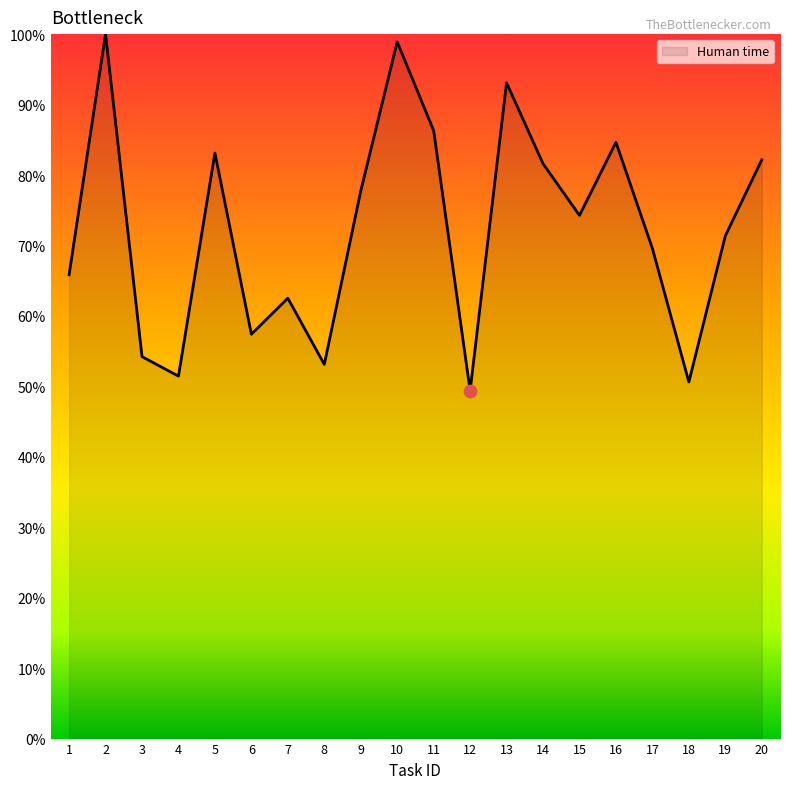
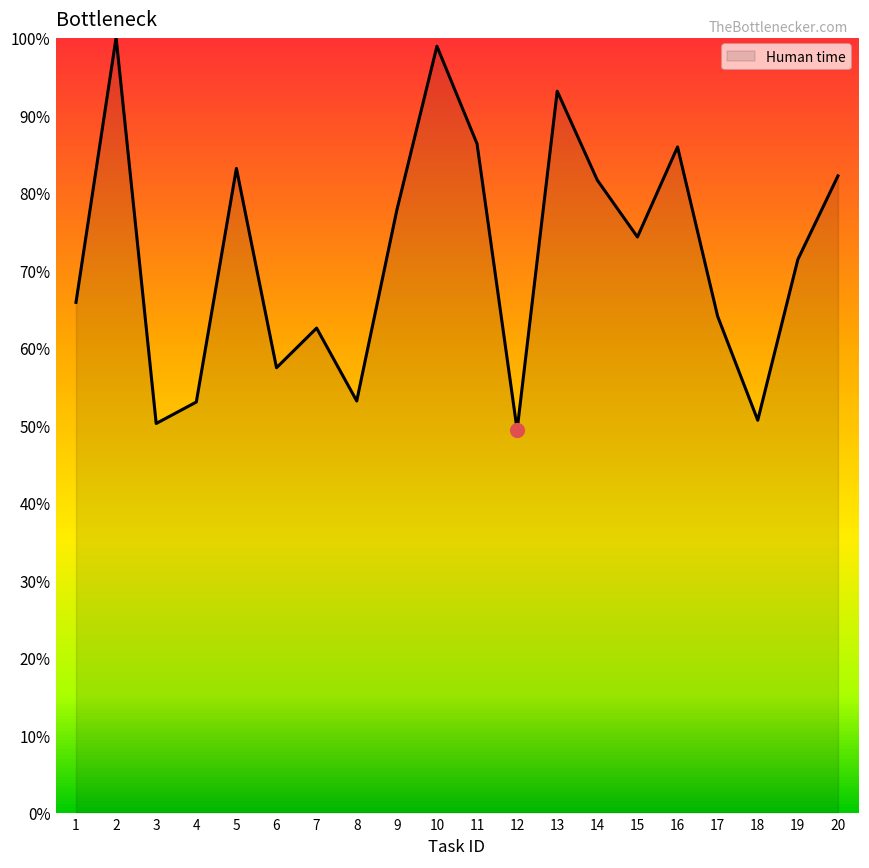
Human time, 3: 54% -> 50%
Human time, 4: 51% -> 53%
Human time, 16: 85% -> 86%
Human time, 17: 70% -> 64%
